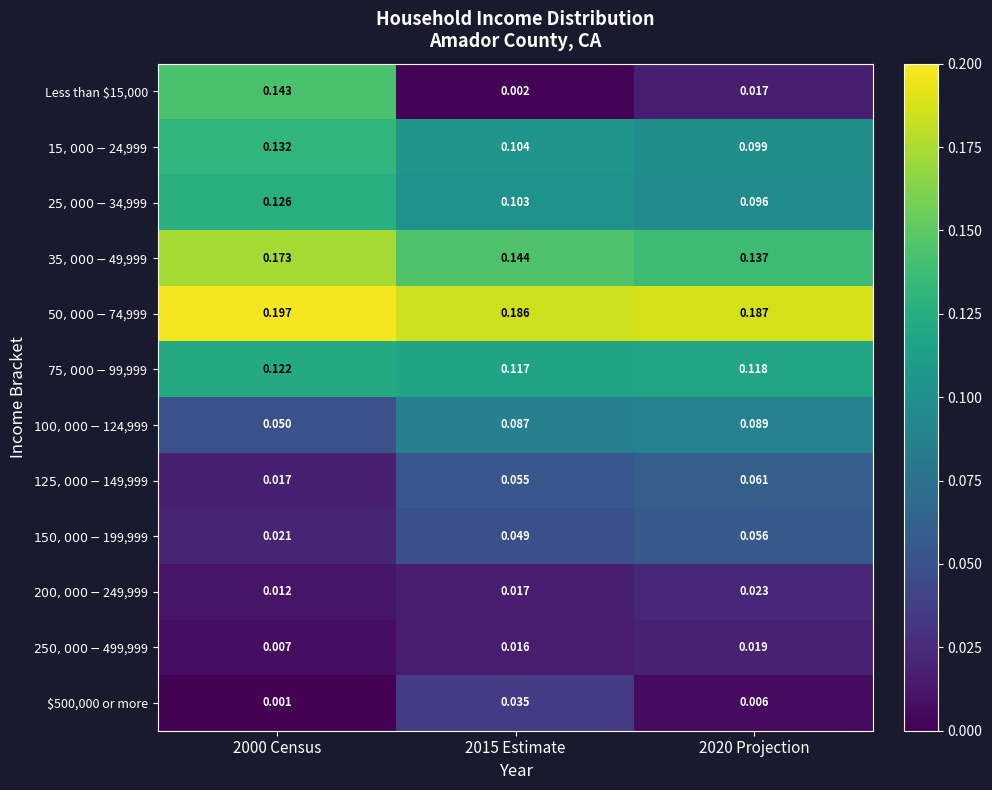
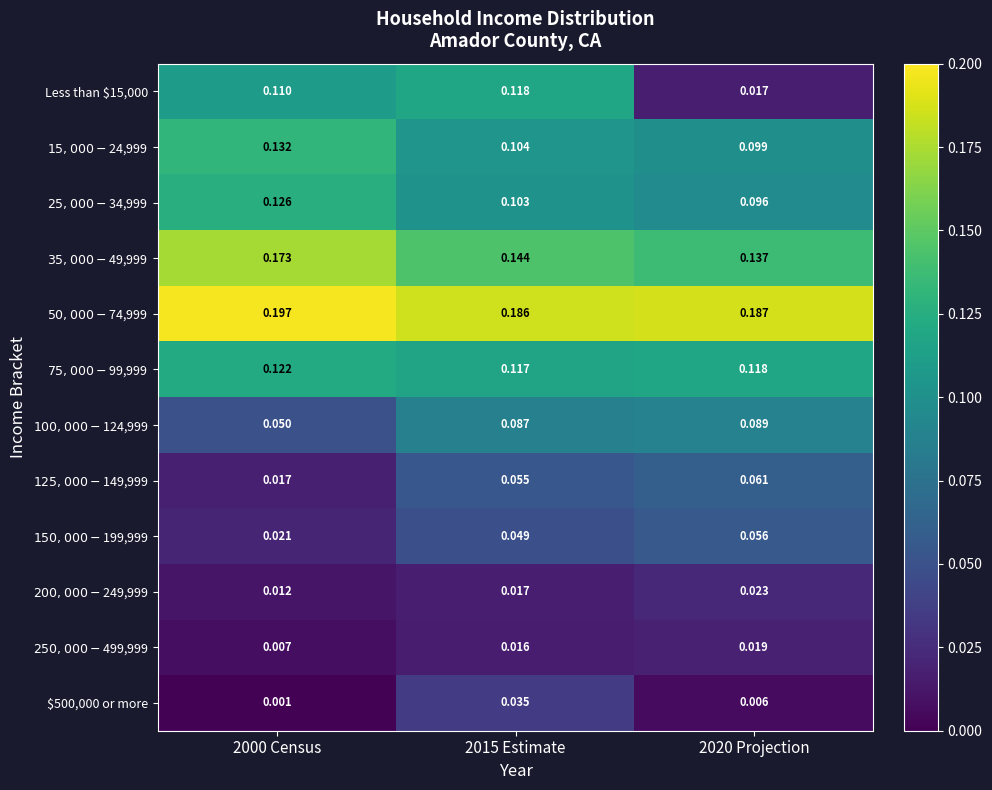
Less than $15,000, 2000 Census: 0.143 -> 0.110
Less than $15,000, 2015 Estimate: 0.002 -> 0.118
